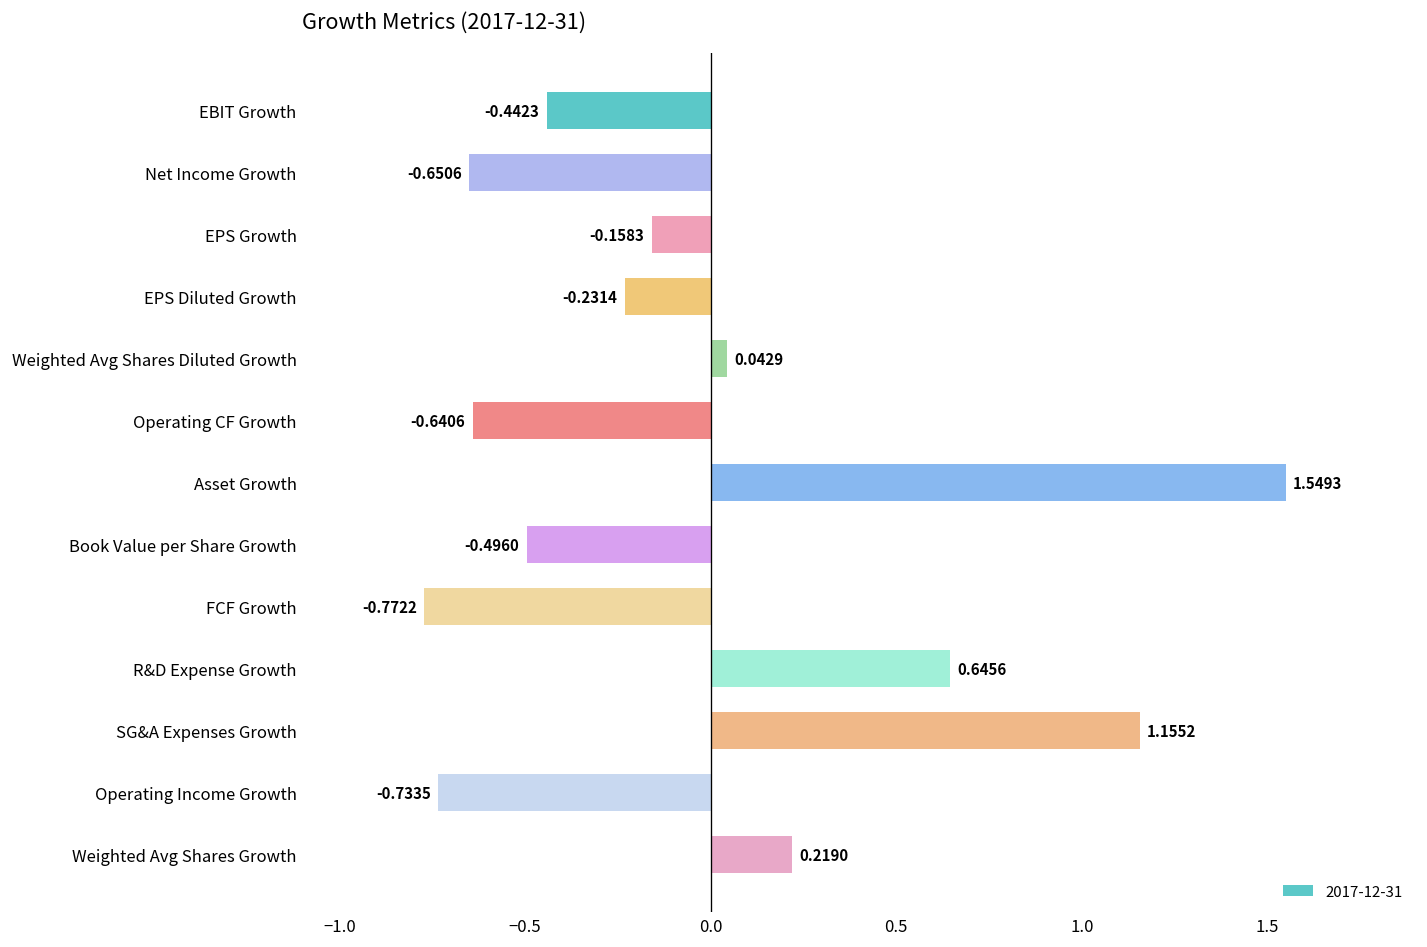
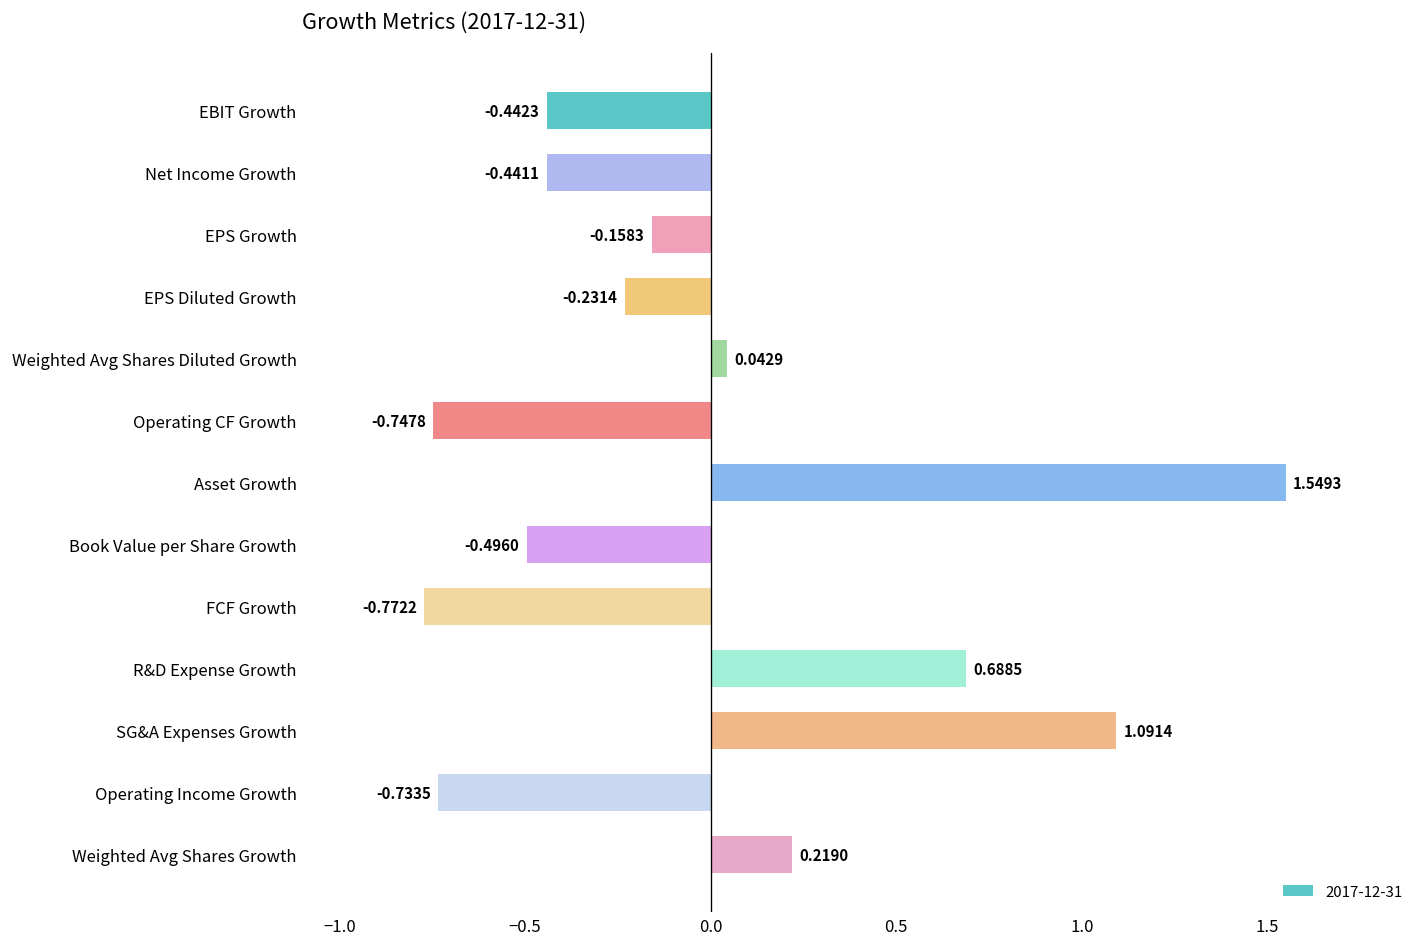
Net Income Growth: -0.6506 -> -0.4411
Operating CF Growth: -0.6406 -> -0.7478
R&D Expense Growth: 0.6456 -> 0.6885
SG&A Expenses Growth: 1.1552 -> 1.0914
